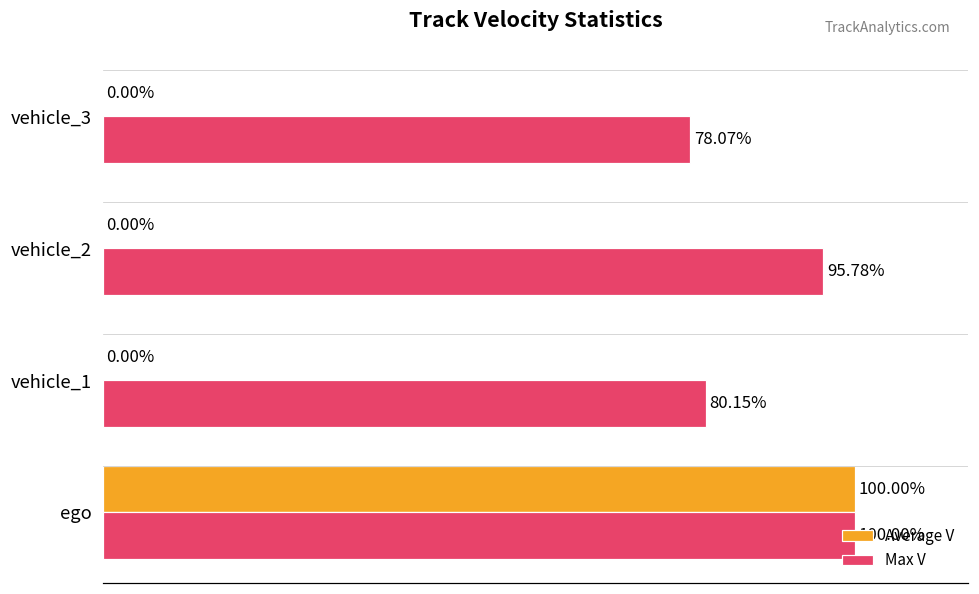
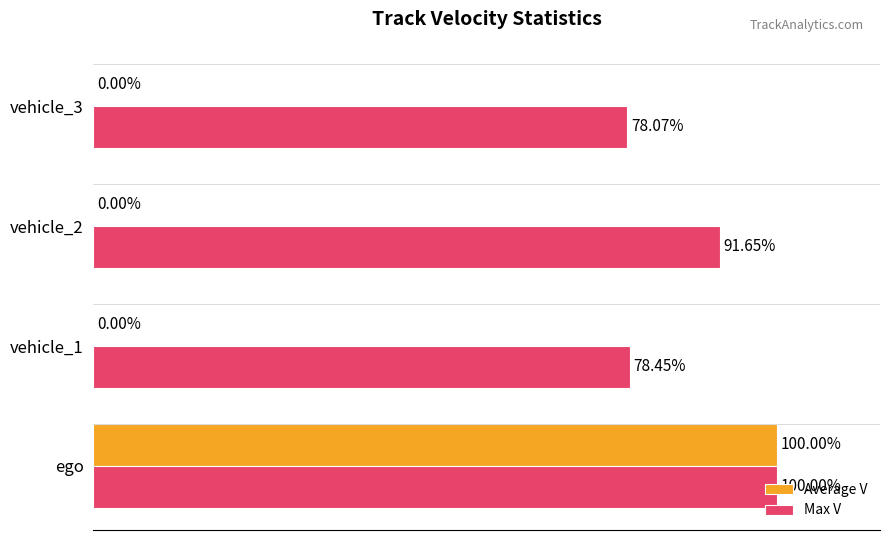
Max V, vehicle_2: 95.78% -> 91.65%
Max V, vehicle_1: 80.15% -> 78.45%
